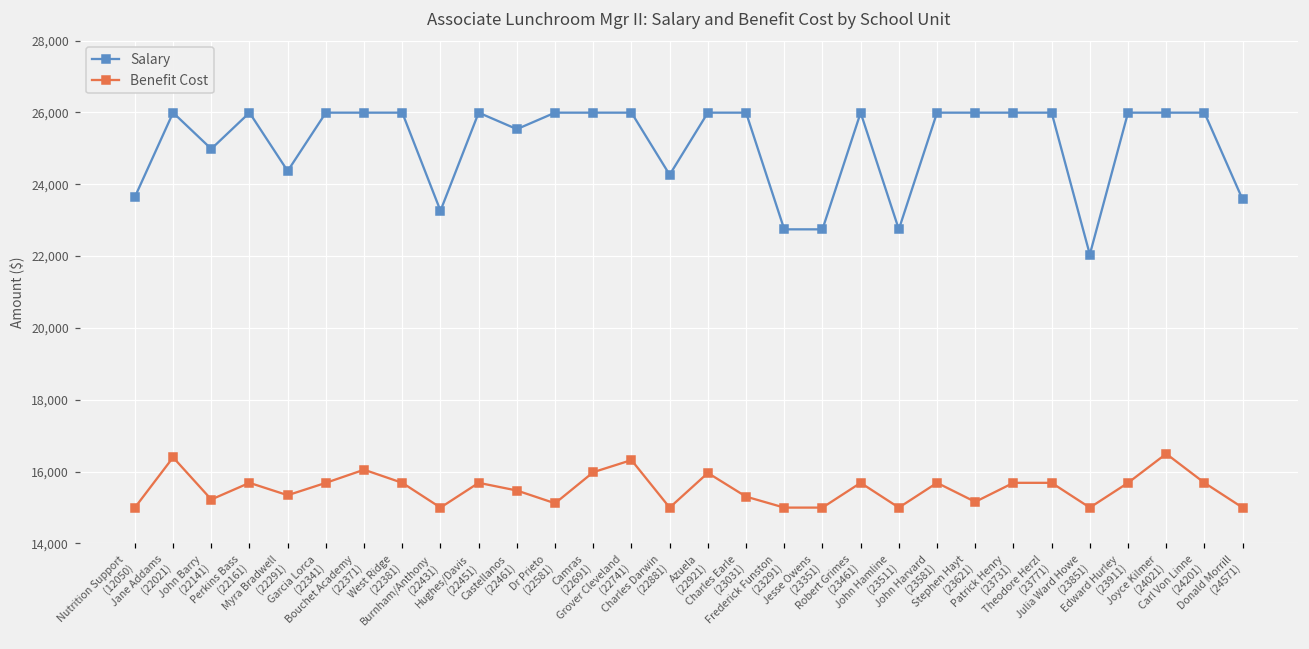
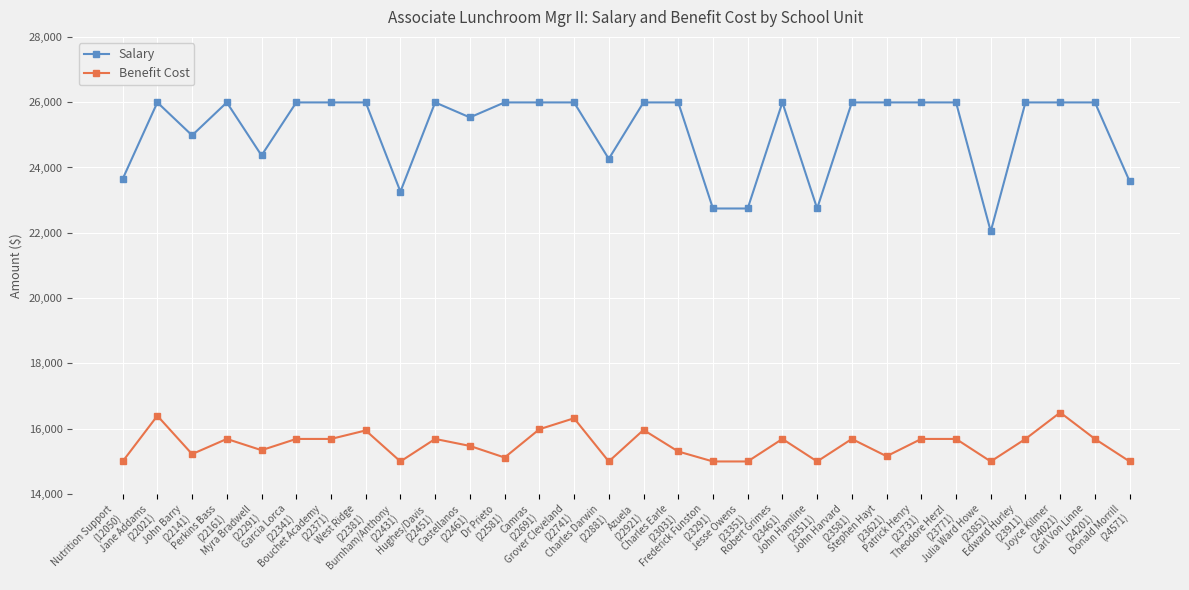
Benefit Cost, Bouchet Academy (22371): 16,100 -> 15,700
Benefit Cost, West Ridge (22381): 15,700 -> 15,900
